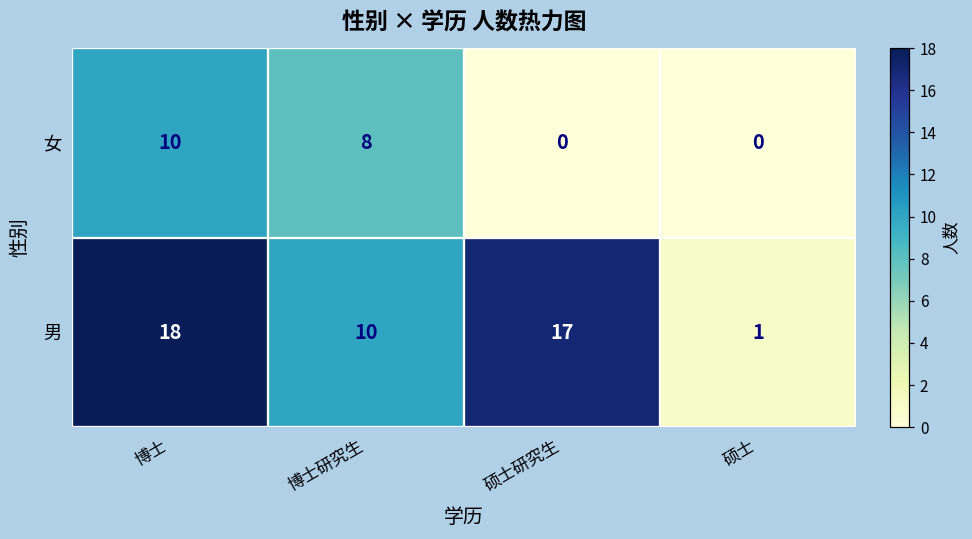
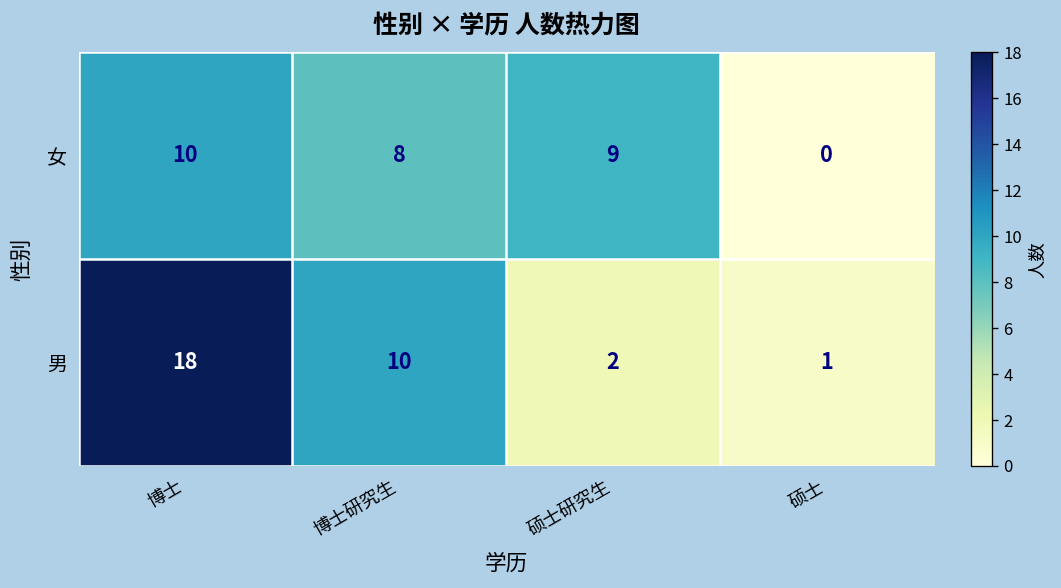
女, 硕士研究生: 0 -> 9
男, 硕士研究生: 17 -> 2
